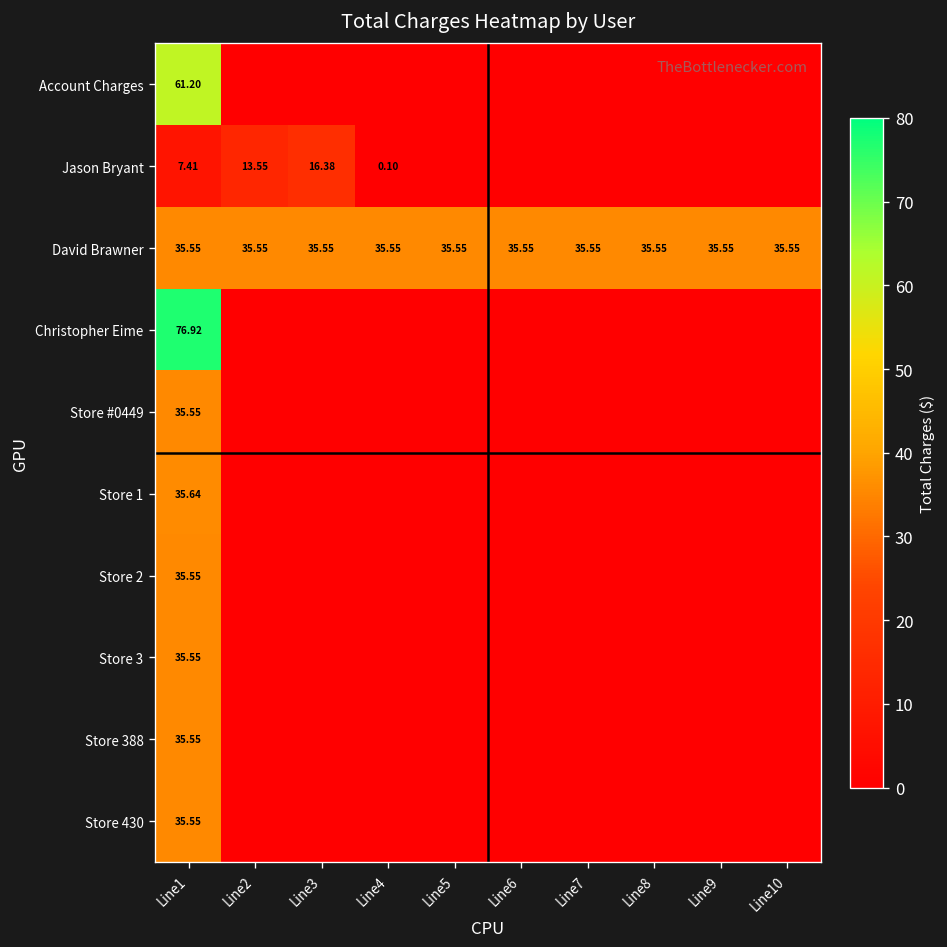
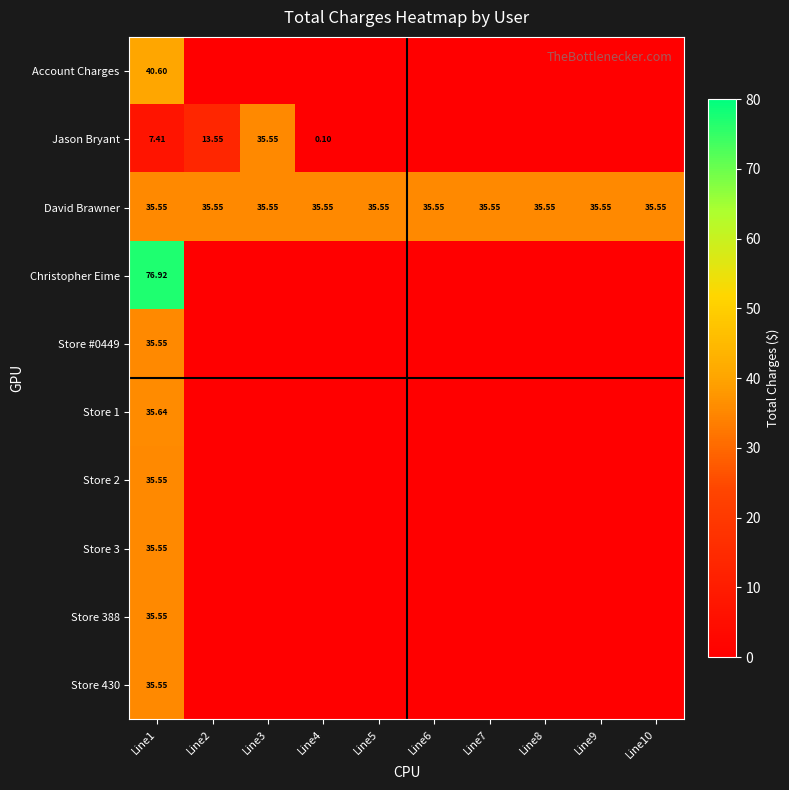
Account Charges, Line1: 61.20 -> 40.60
Jason Bryant, Line3: 16.38 -> 35.55
